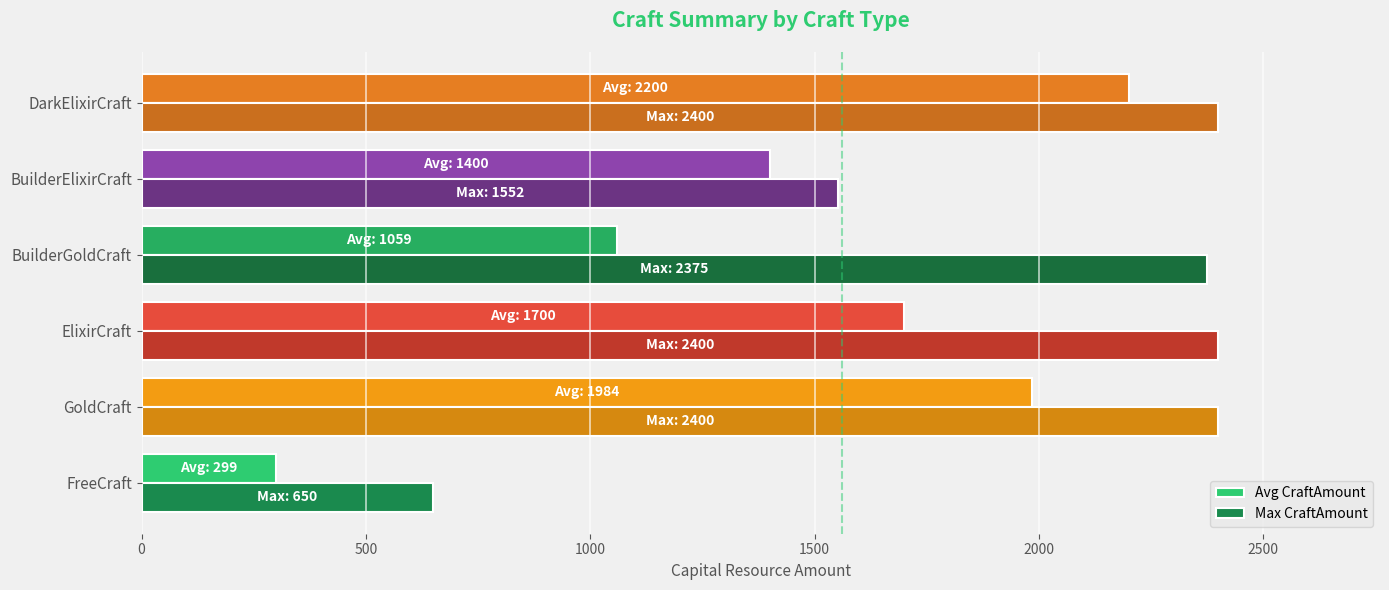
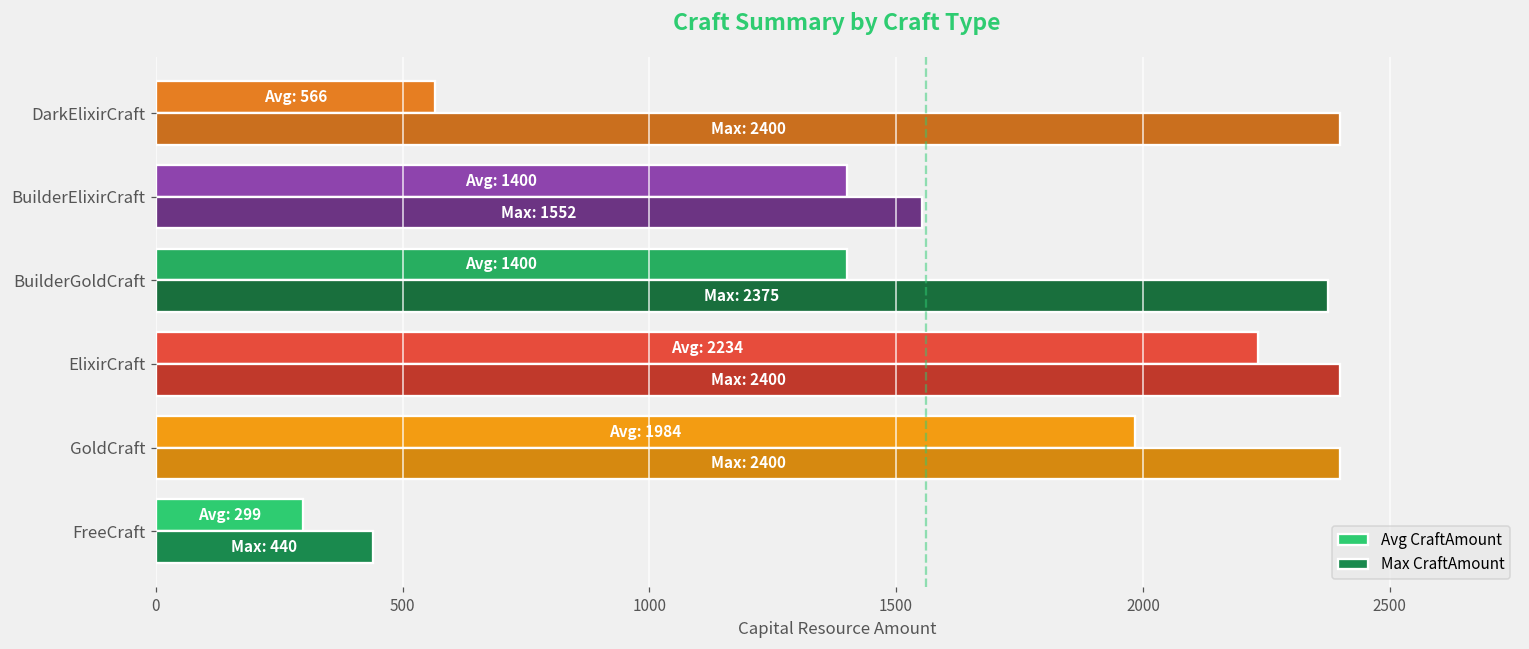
Avg CraftAmount, DarkElixirCraft: 2200 -> 566
Avg CraftAmount, BuilderGoldCraft: 1059 -> 1400
Avg CraftAmount, ElixirCraft: 1700 -> 2234
Max CraftAmount, FreeCraft: 650 -> 440
